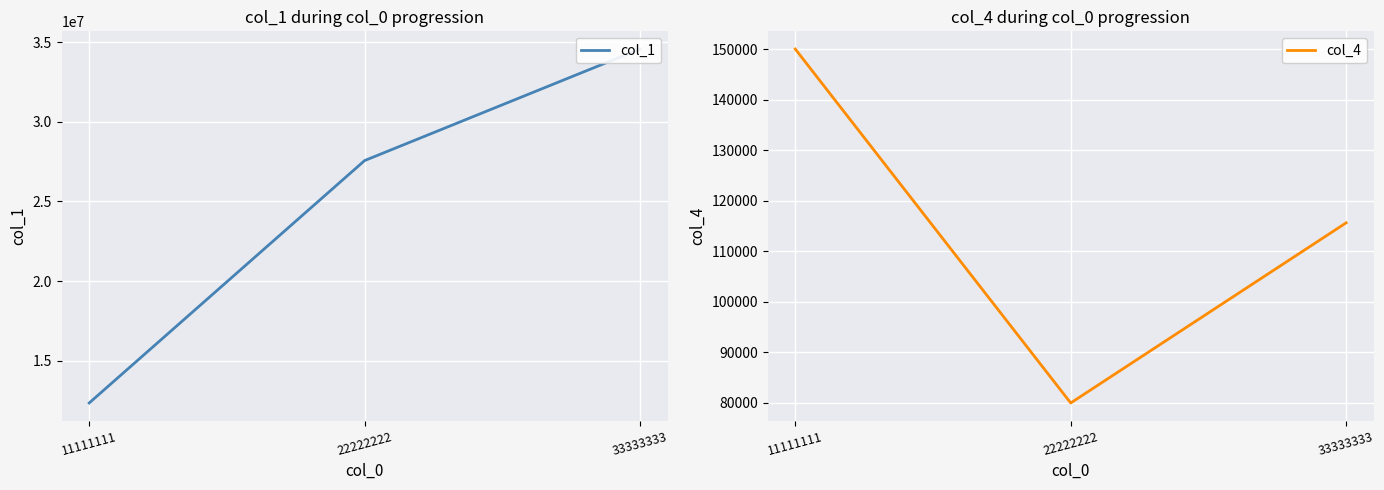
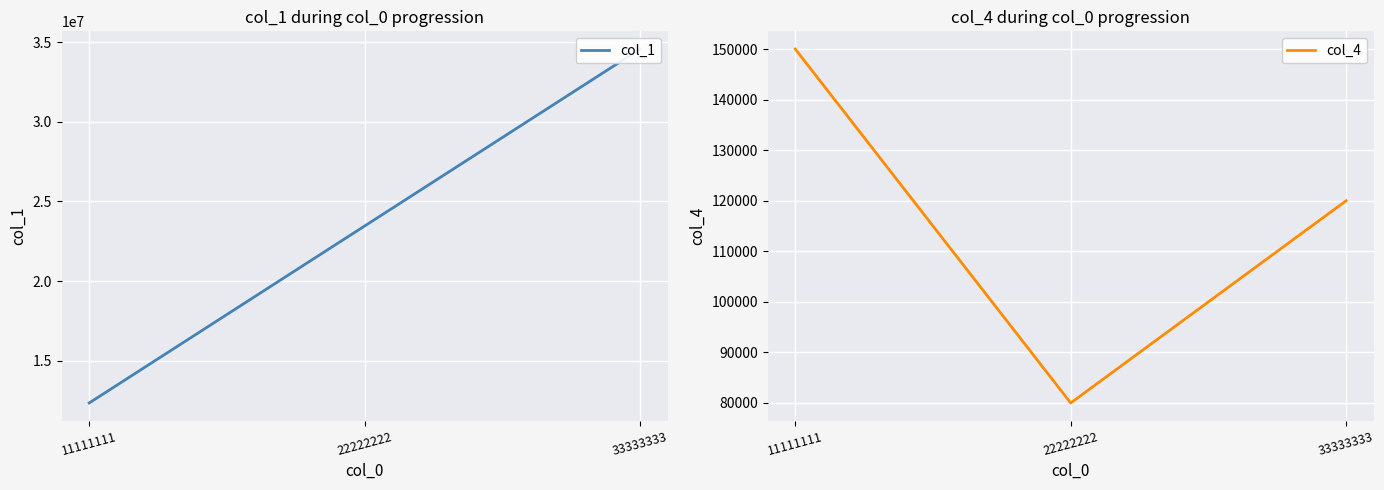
col_1 during col_0 progression, 22222222: 27600000 -> 23500000
col_4 during col_0 progression, 33333333: 116000 -> 120000
